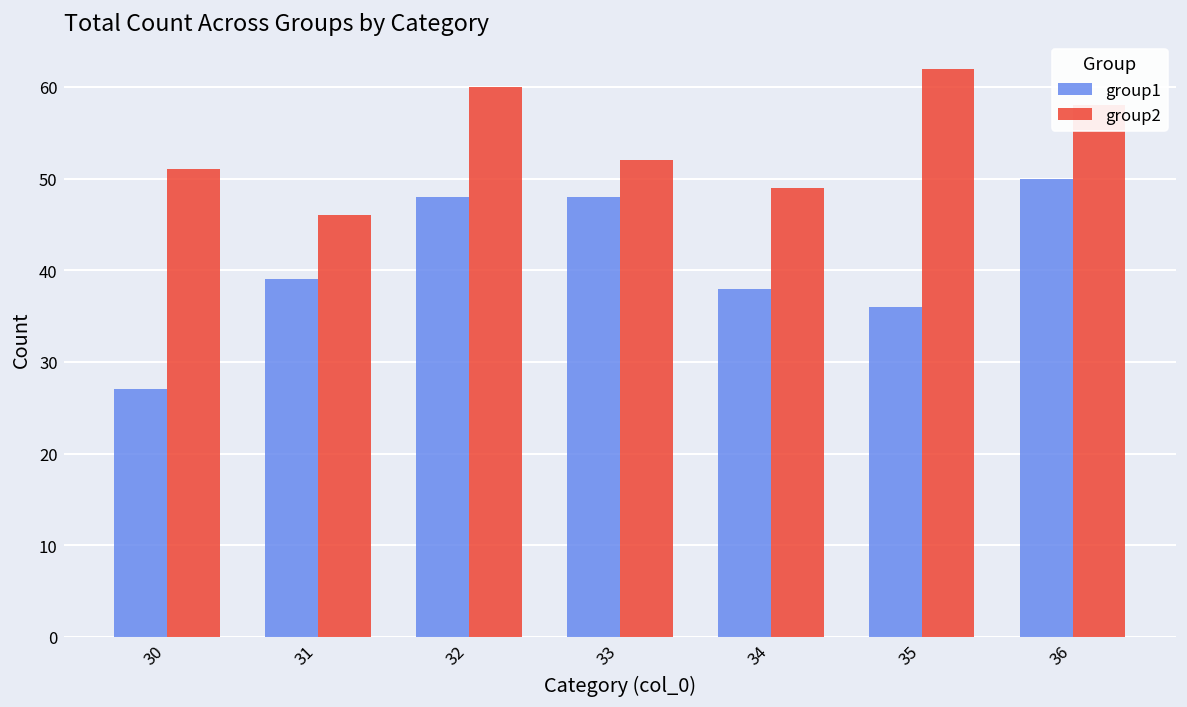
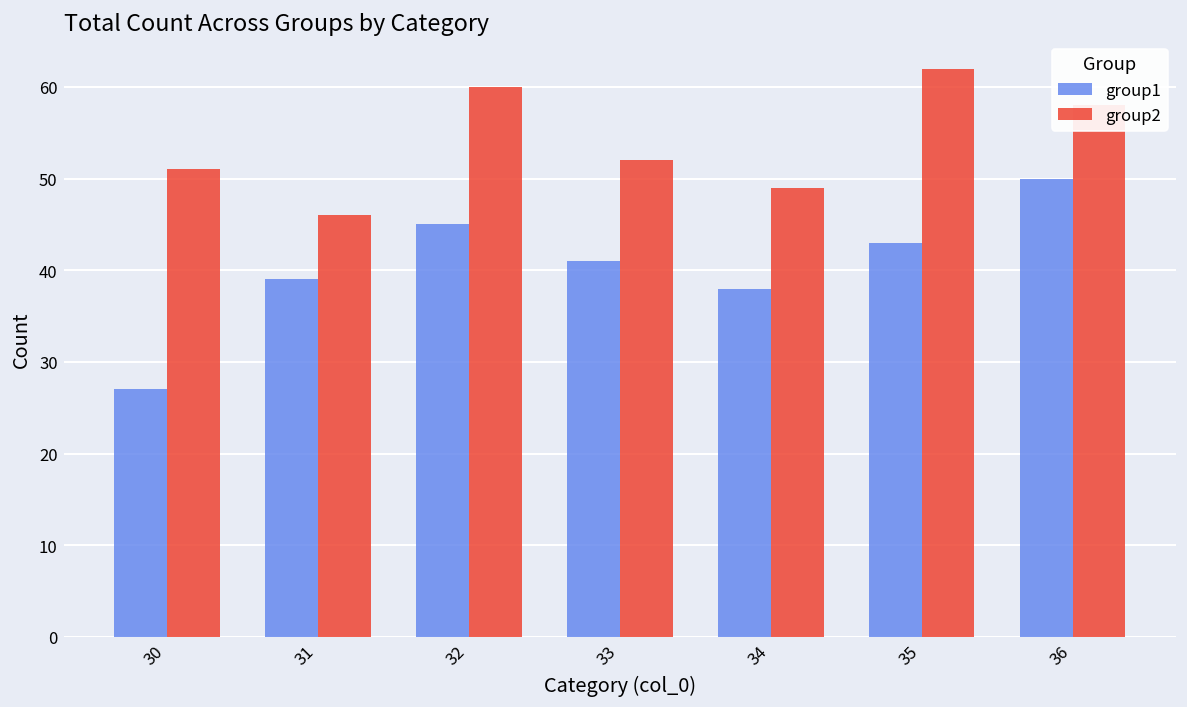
group1, 32: 48 -> 45
group1, 33: 48 -> 41
group1, 35: 36 -> 43
